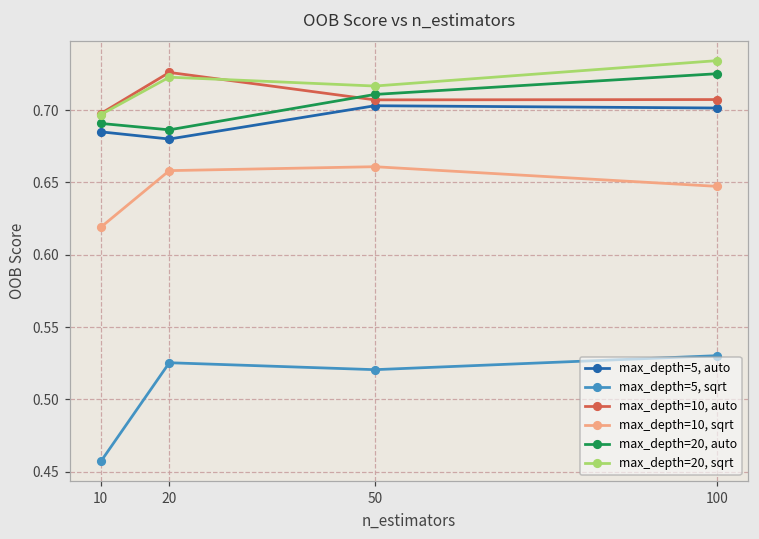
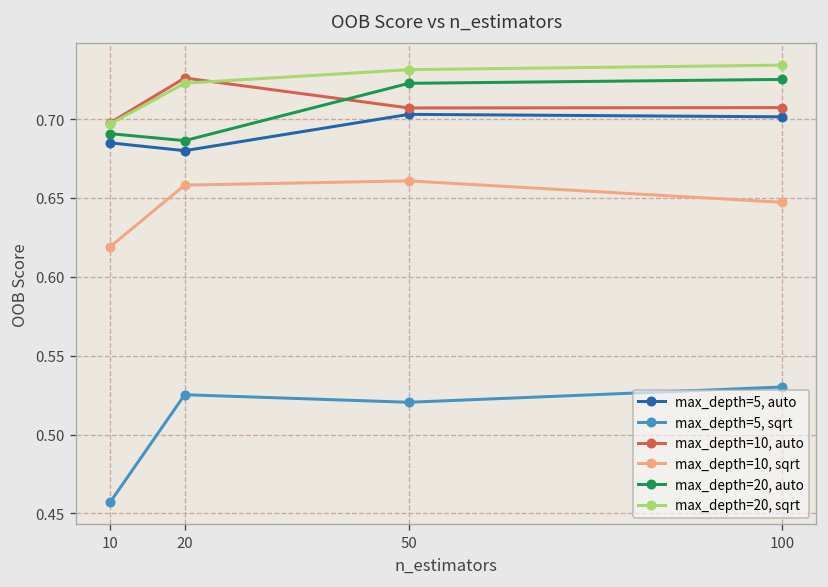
max_depth=20, auto, 50: 0.711 -> 0.723
max_depth=20, sqrt, 50: 0.717 -> 0.731
